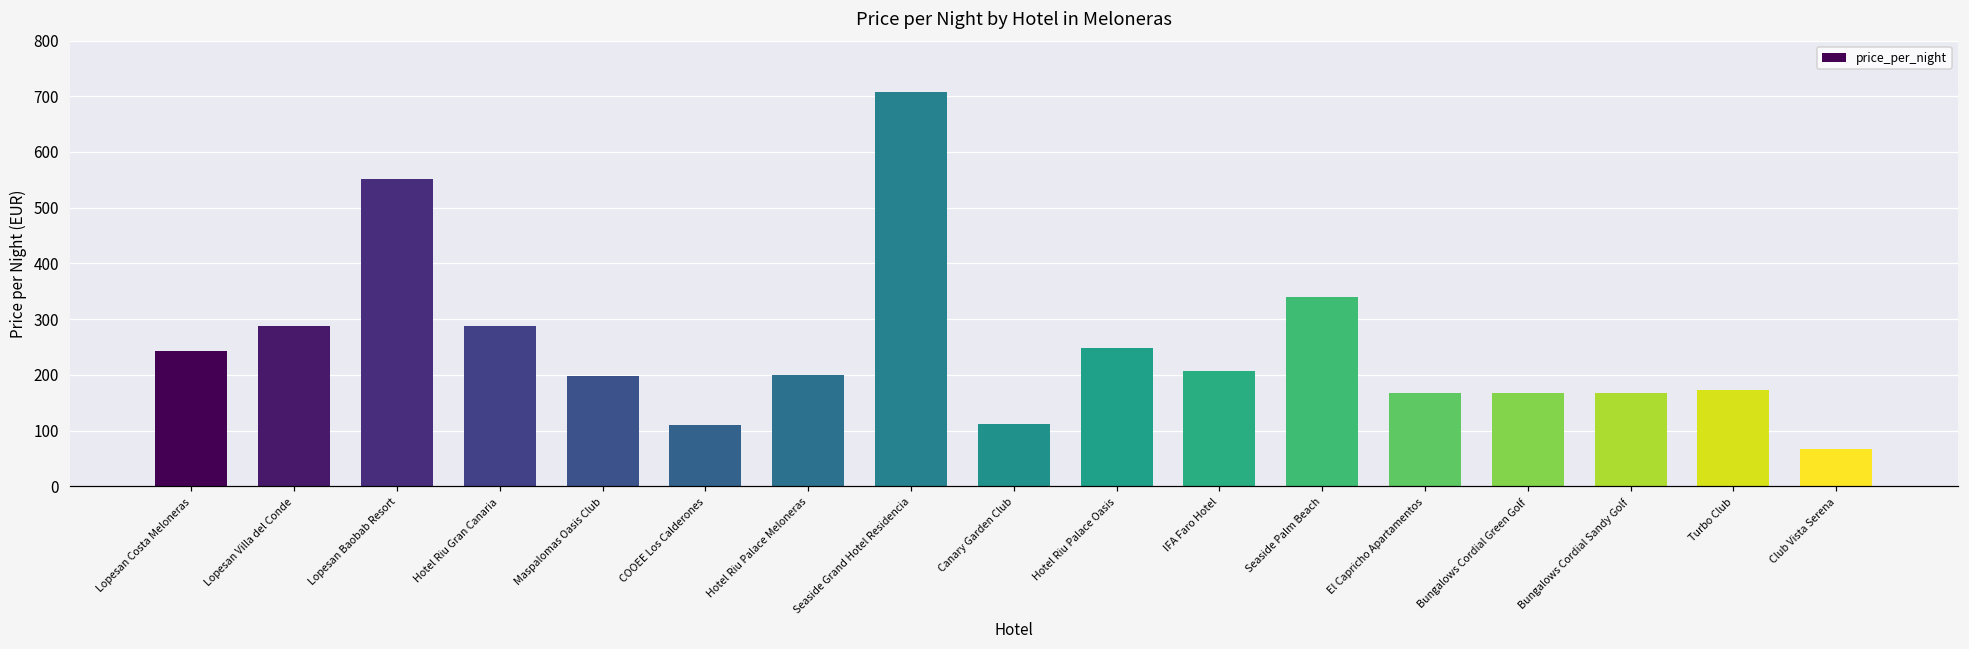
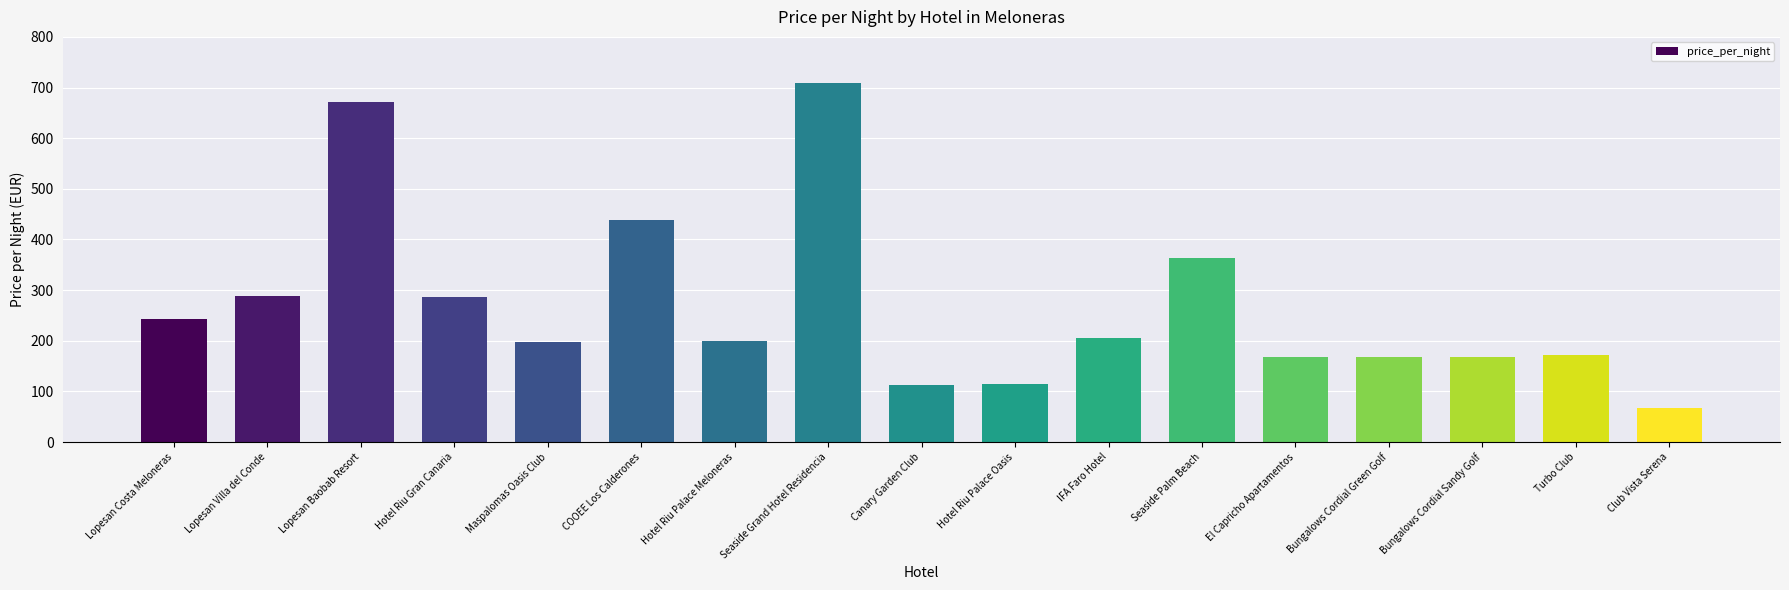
Lopesan Baobab Resort: 550 -> 670
COOEE Los Calderones: 110 -> 440
Hotel Riu Palace Oasis: 250 -> 120
Seaside Palm Beach: 340 -> 360
